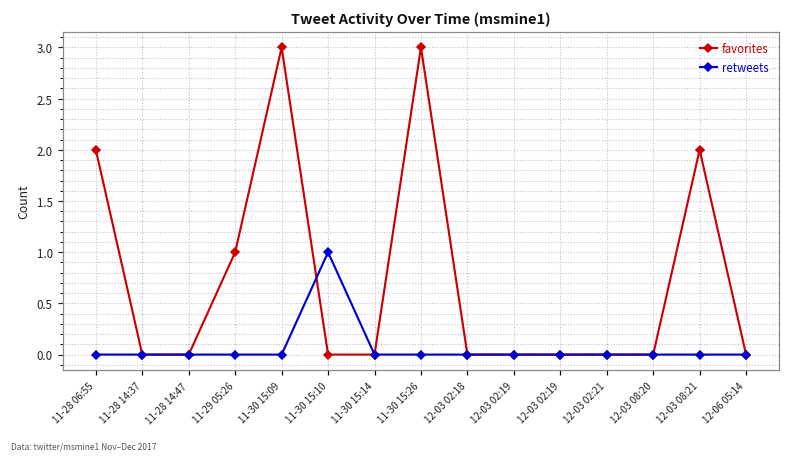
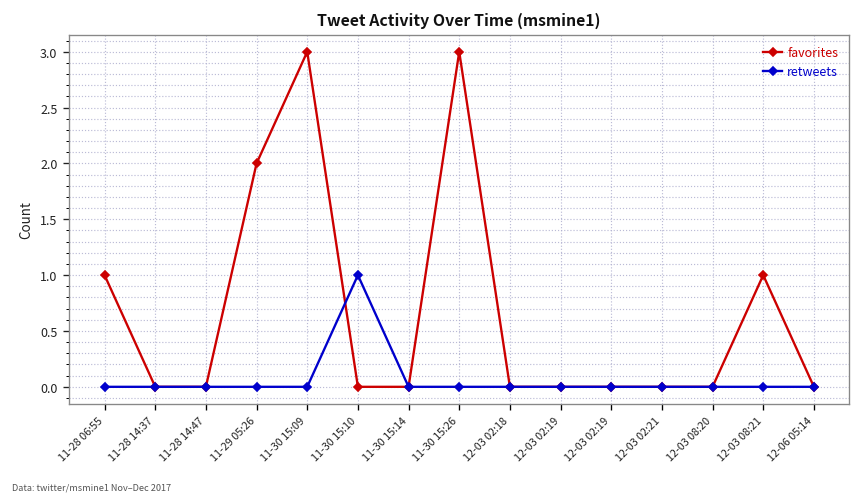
favorites, 11-28 06:55: 2 -> 1
favorites, 11-29 05:26: 1 -> 2
favorites, 12-03 08:21: 2 -> 1
